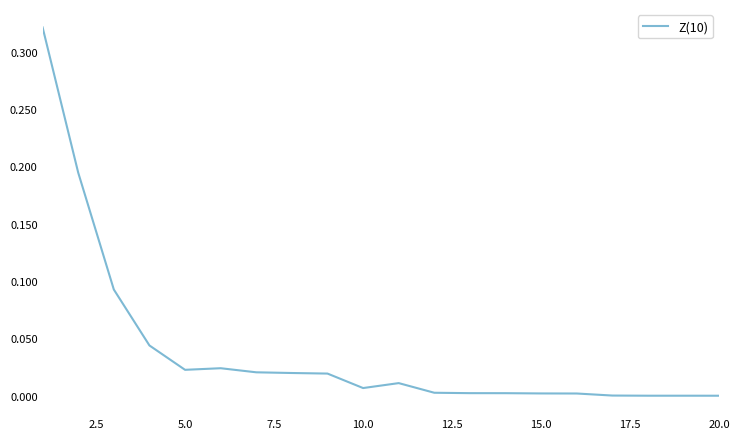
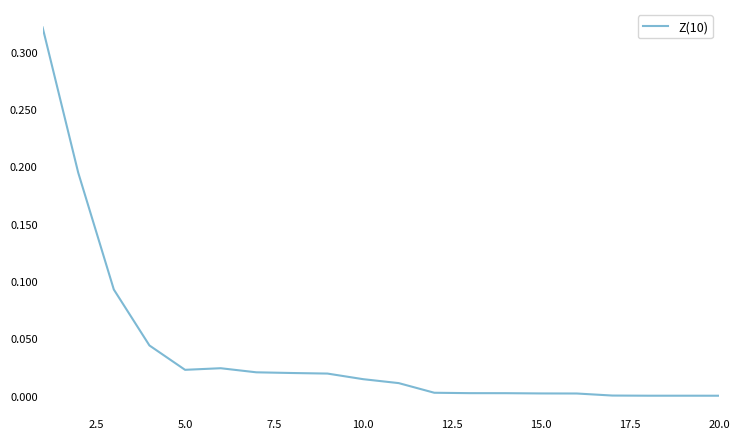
10.0: 0.007 -> 0.014
